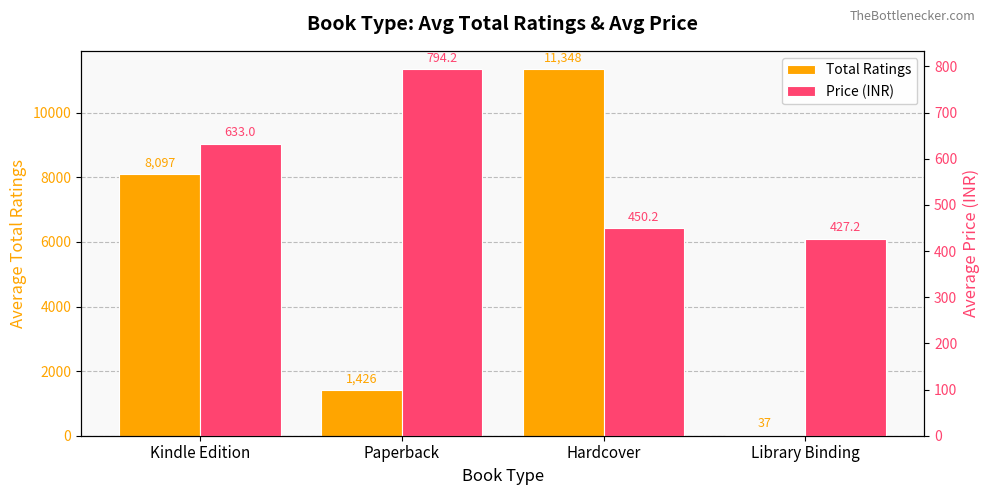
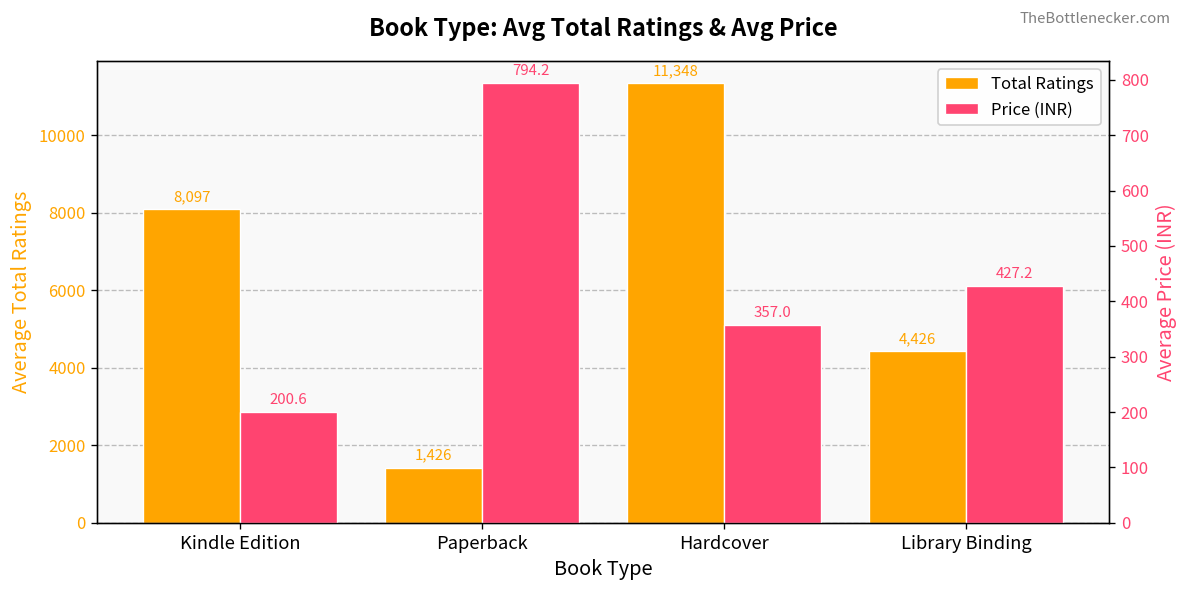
Total Ratings, Library Binding: 37 -> 4,426
Price (INR), Kindle Edition: 633.0 -> 200.6
Price (INR), Hardcover: 450.2 -> 357.0
